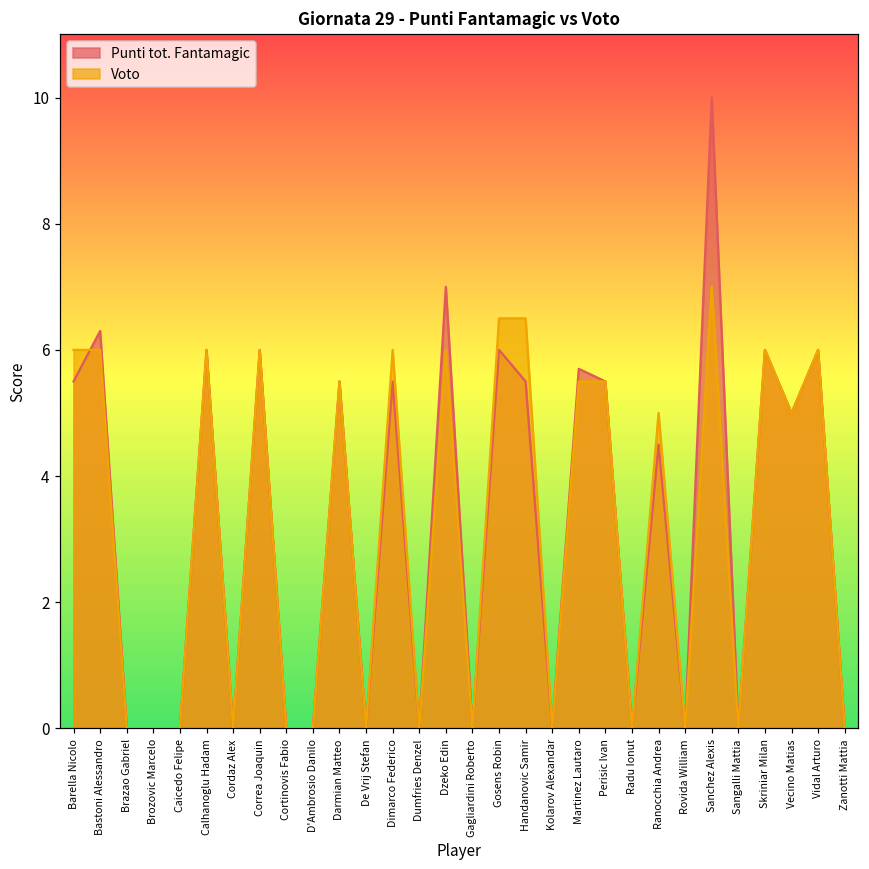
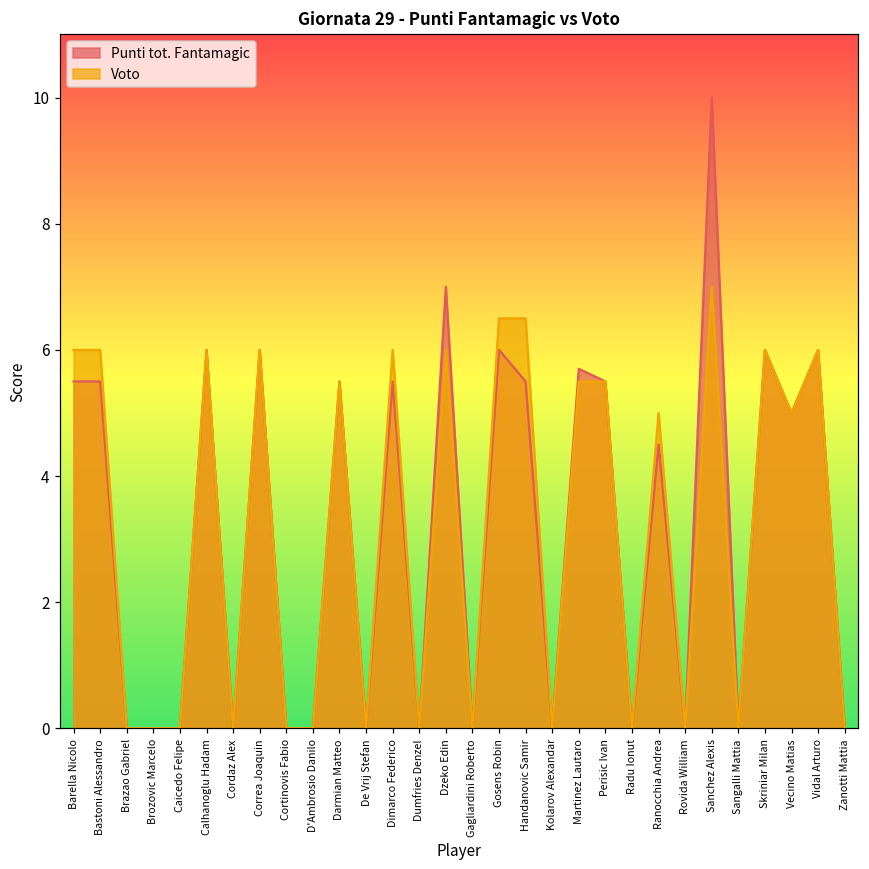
Punti tot. Fantamagic, Bastoni Alessandro: 6.3 -> 5.5
